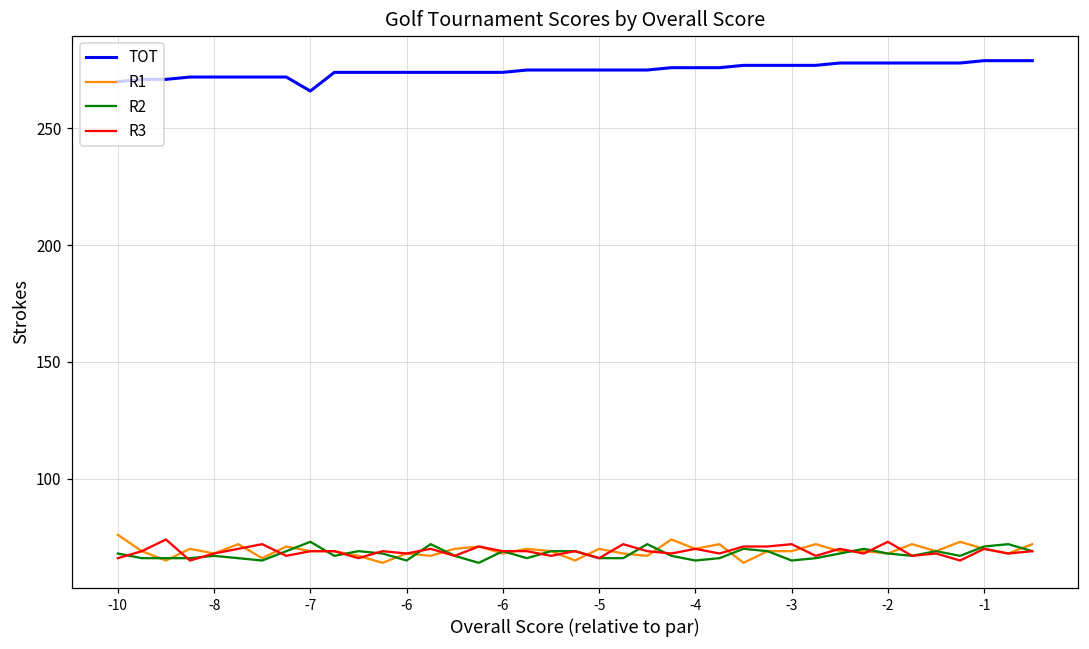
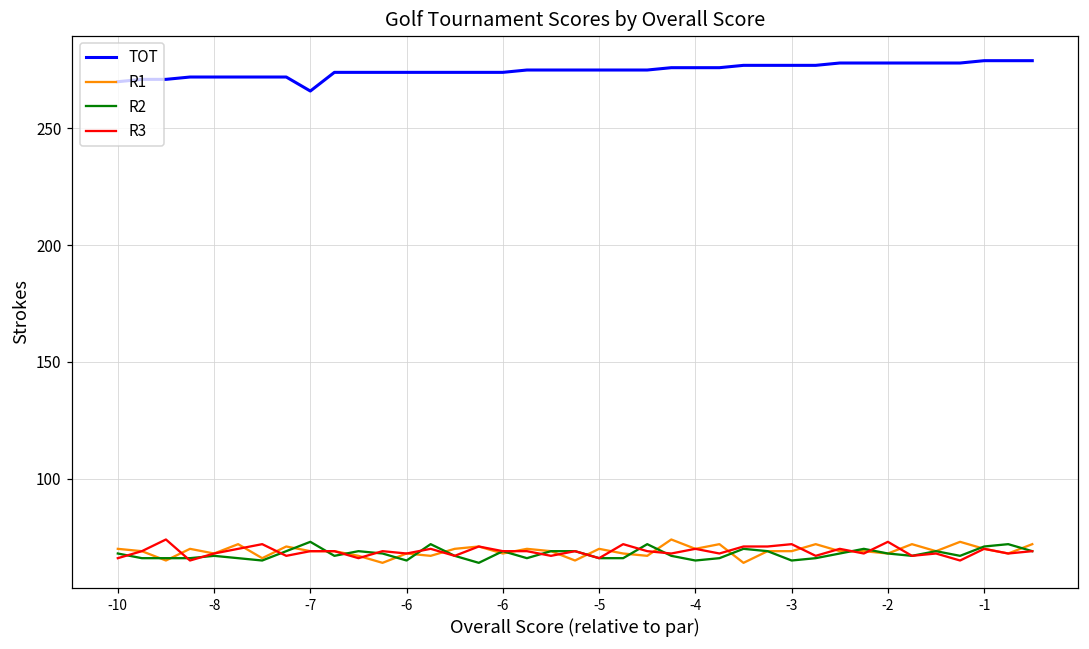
R1, -10: 76 -> 70
